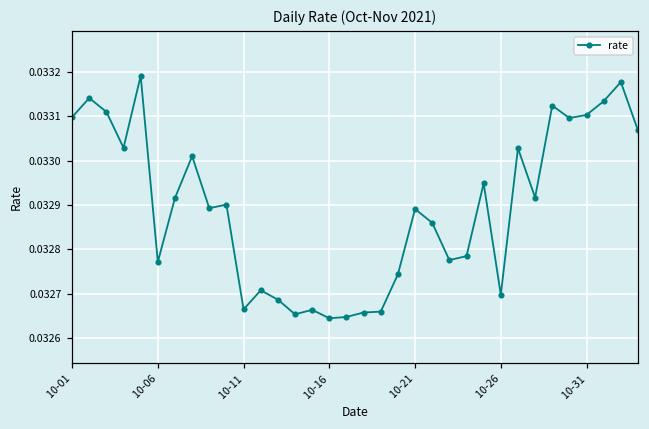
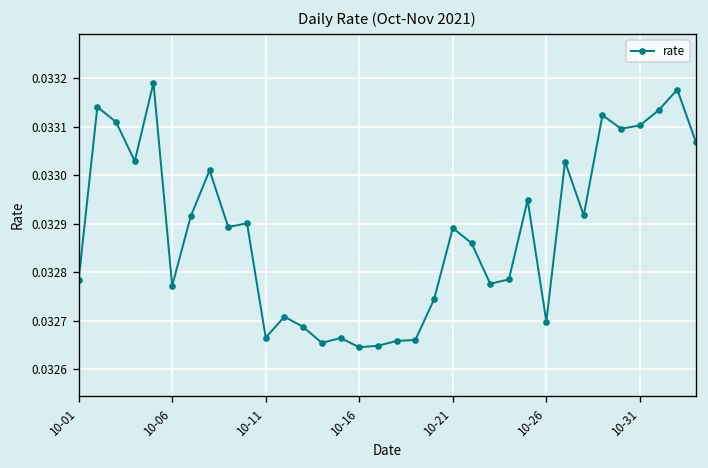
10-01: 0.03310 -> 0.03278
